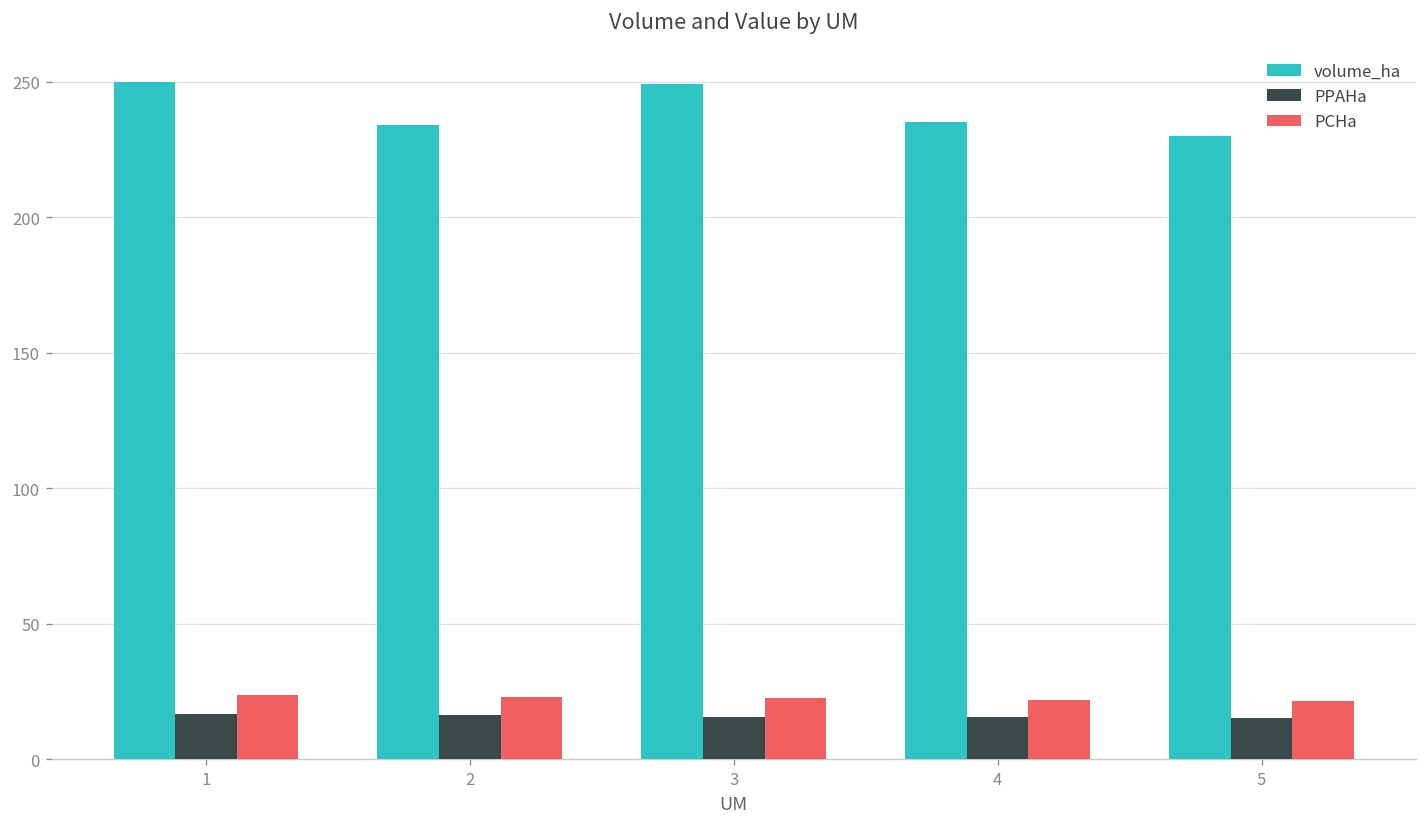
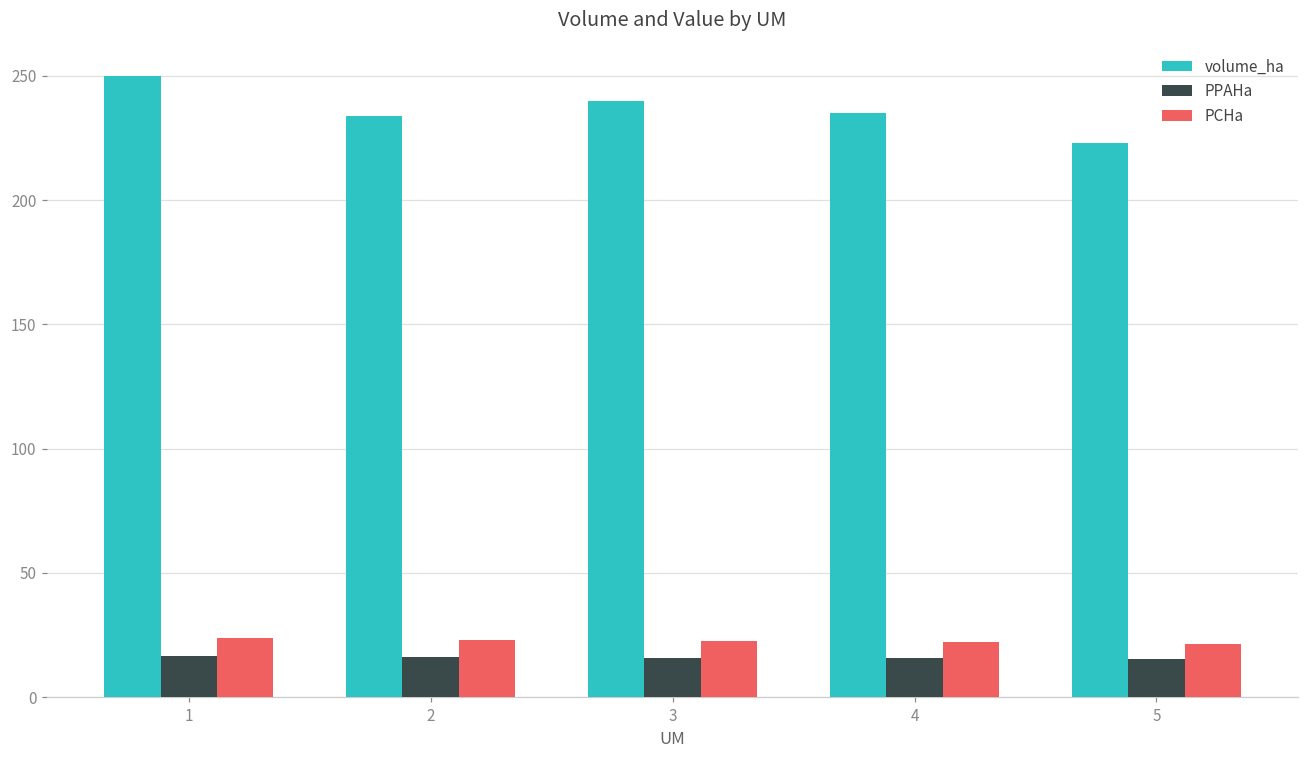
volume_ha, 3: 249 -> 240
volume_ha, 5: 230 -> 223
